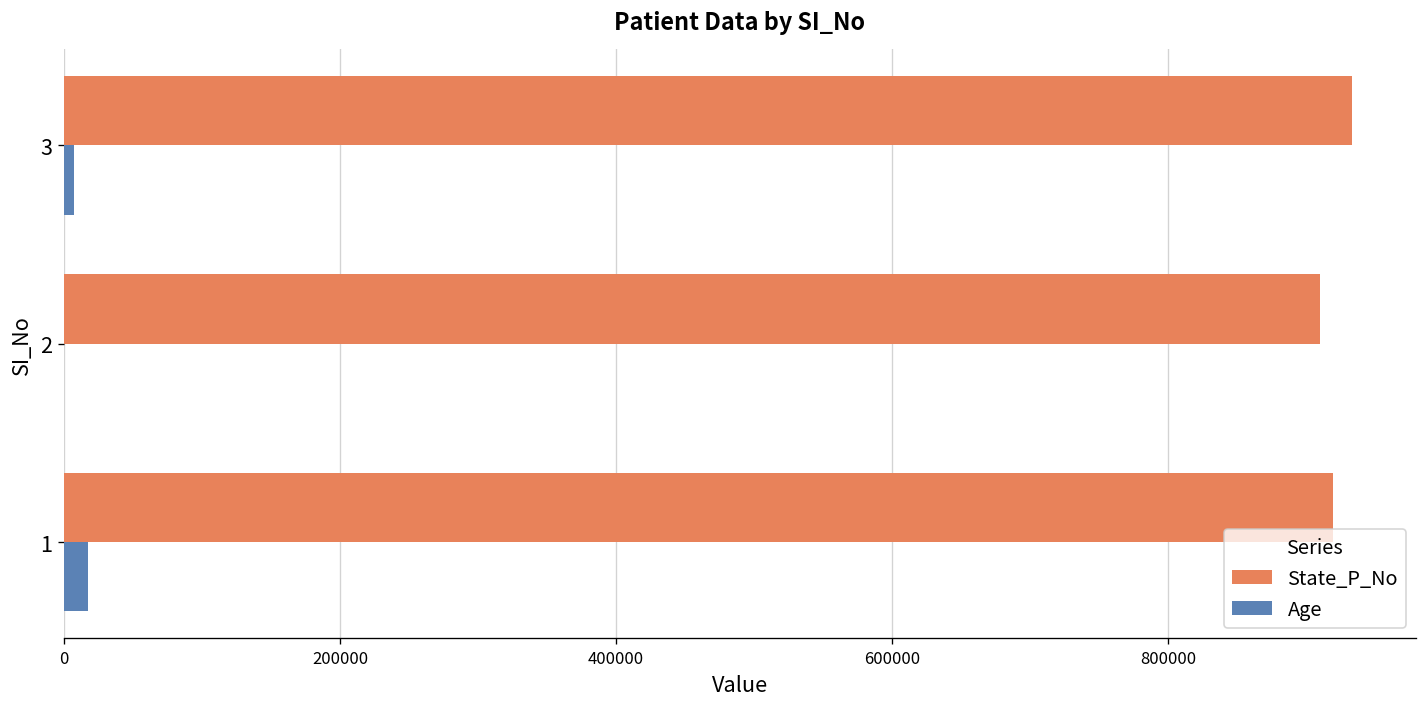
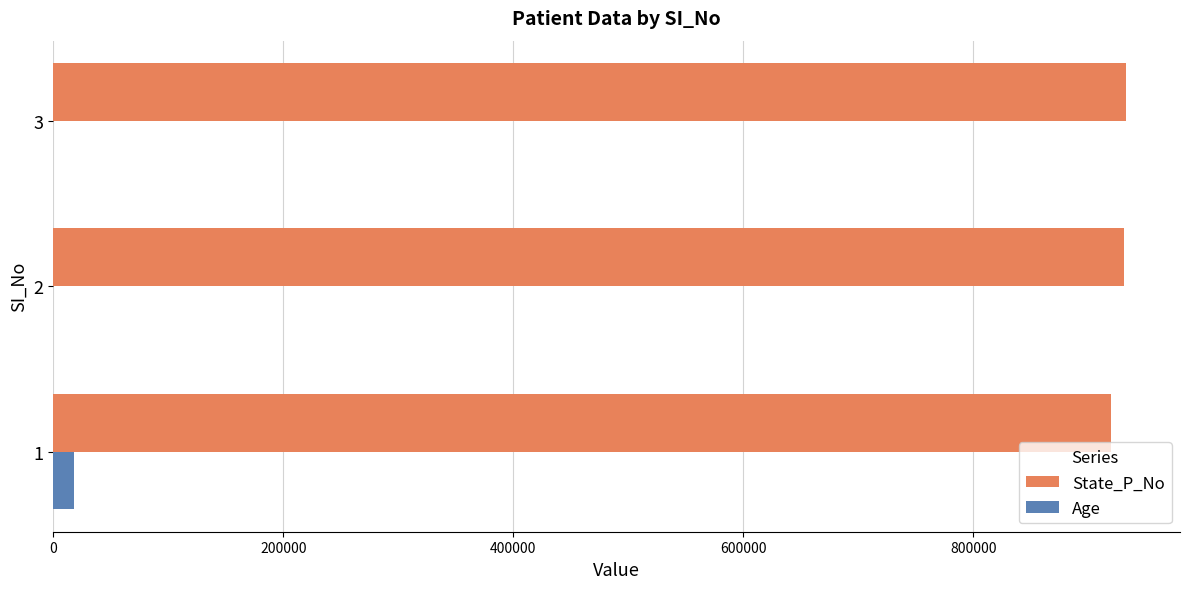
Age, 3: 7000 -> 0
State_P_No, 2: 910000 -> 931000
